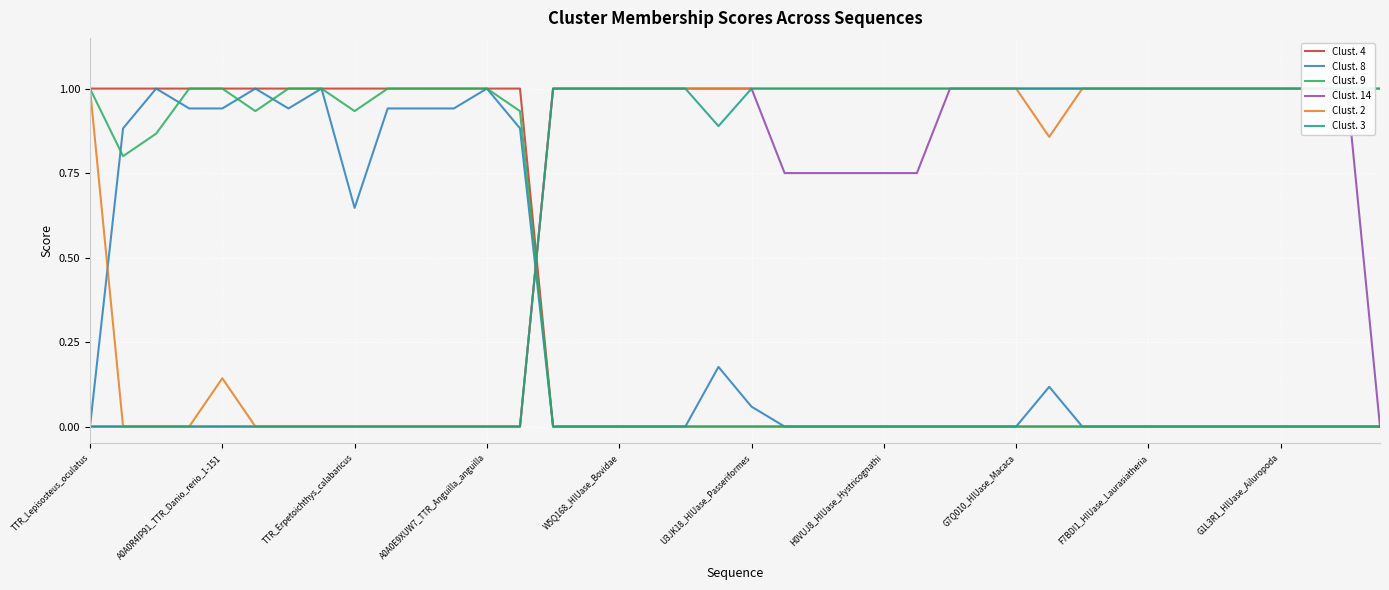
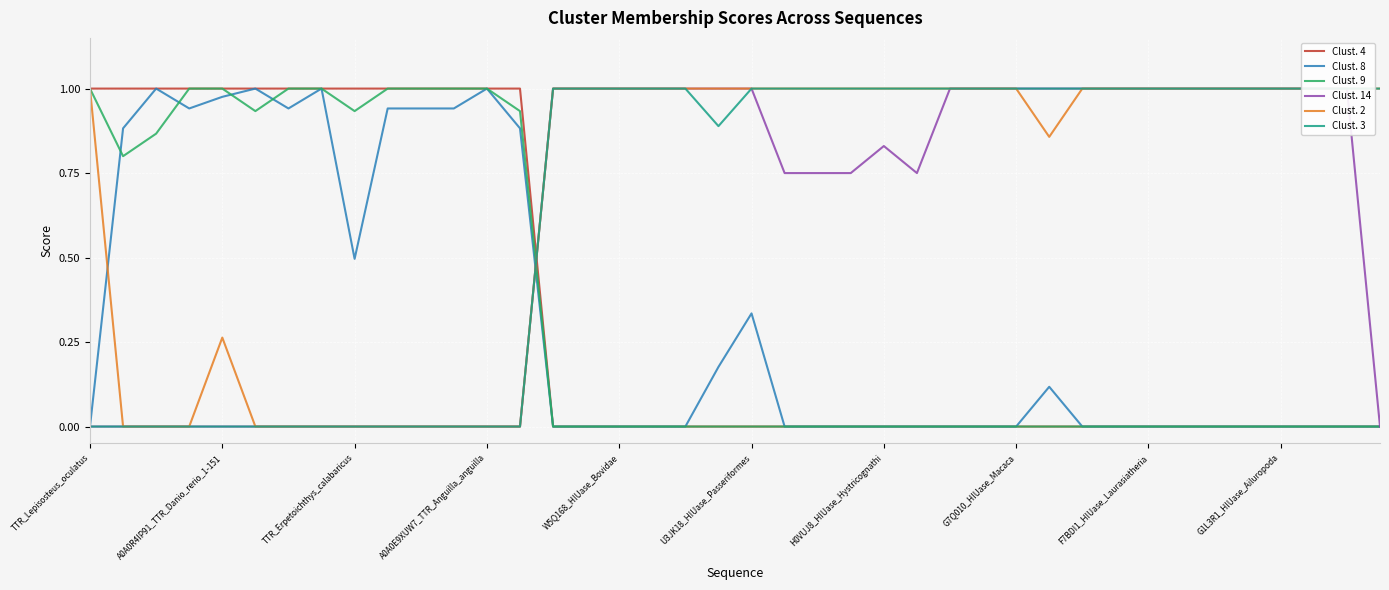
Clust. 8, A0A0R4IP91_TTR_Danio_rerio_1-151: 0.94 -> 0.98
Clust. 2, A0A0R4IP91_TTR_Danio_rerio_1-151: 0.14 -> 0.26
Clust. 8, TTR_Erpetoichthys_calabaricus: 0.65 -> 0.50
Clust. 8, U3JK18_HIUase_Passeriformes: 0.06 -> 0.33
Clust. 14, H0VUJ8_HIUase_Hystricognathi: 0.75 -> 0.83
